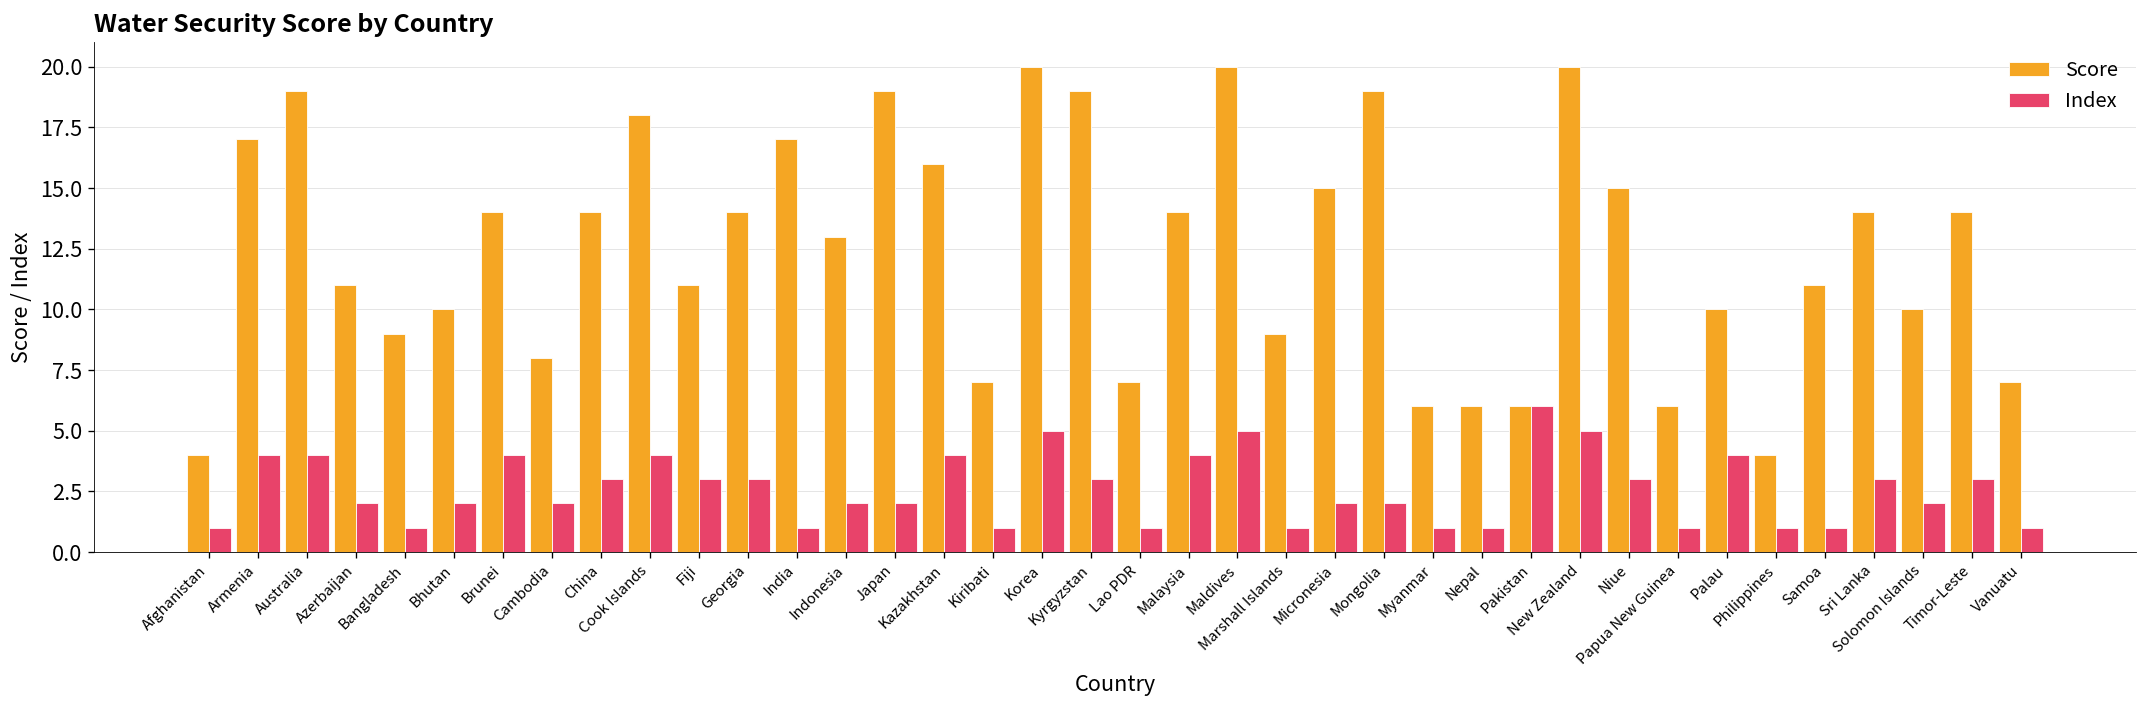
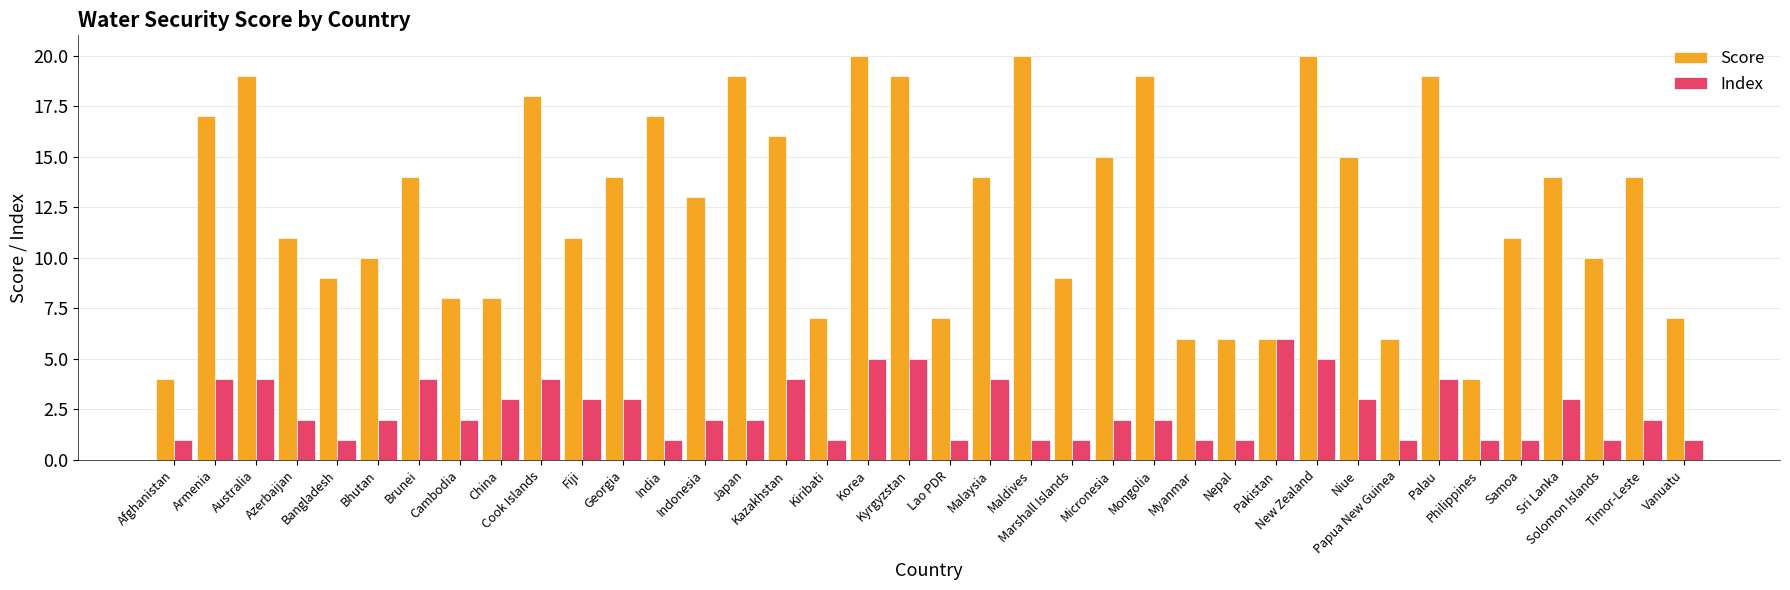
Score, China: 14 -> 8
Index, Kyrgyzstan: 3 -> 5
Index, Maldives: 5 -> 1
Score, Palau: 10 -> 19
Index, Solomon Islands: 2 -> 1
Index, Timor-Leste: 3 -> 2
